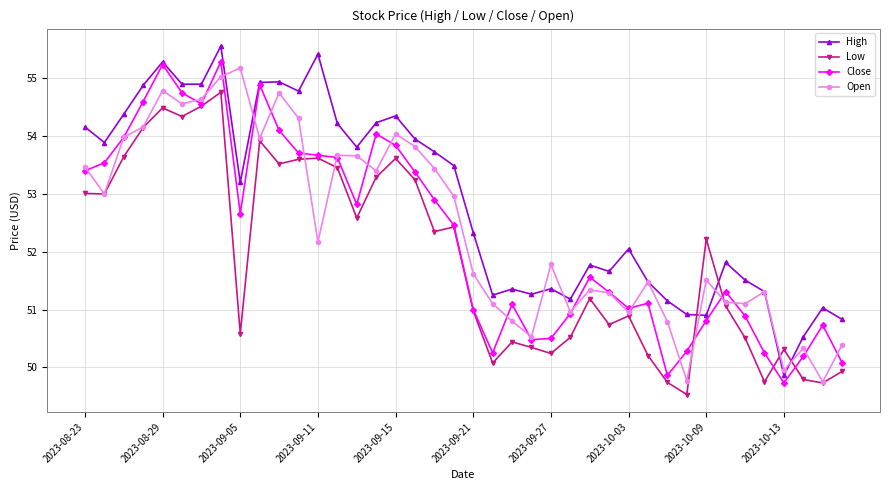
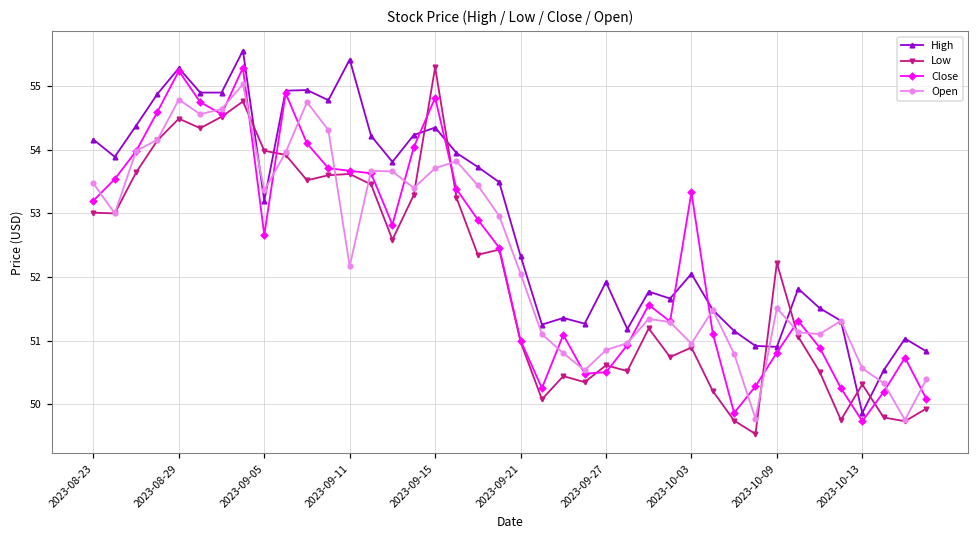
Close, 2023-08-23: 53.4 -> 53.2
Low, 2023-09-05: 50.6 -> 54.0
Open, 2023-09-05: 55.2 -> 53.4
Low, 2023-09-15: 53.6 -> 55.3
Close, 2023-09-15: 53.8 -> 54.8
Open, 2023-09-15: 54.0 -> 53.7
Open, 2023-09-21: 51.6 -> 52.1
High, 2023-09-27: 51.4 -> 51.9
Low, 2023-09-27: 50.2 -> 50.6
Open, 2023-09-27: 51.8 -> 50.9
Close, 2023-10-03: 51.0 -> 53.3
Open, 2023-10-13: 50.0 -> 50.6
